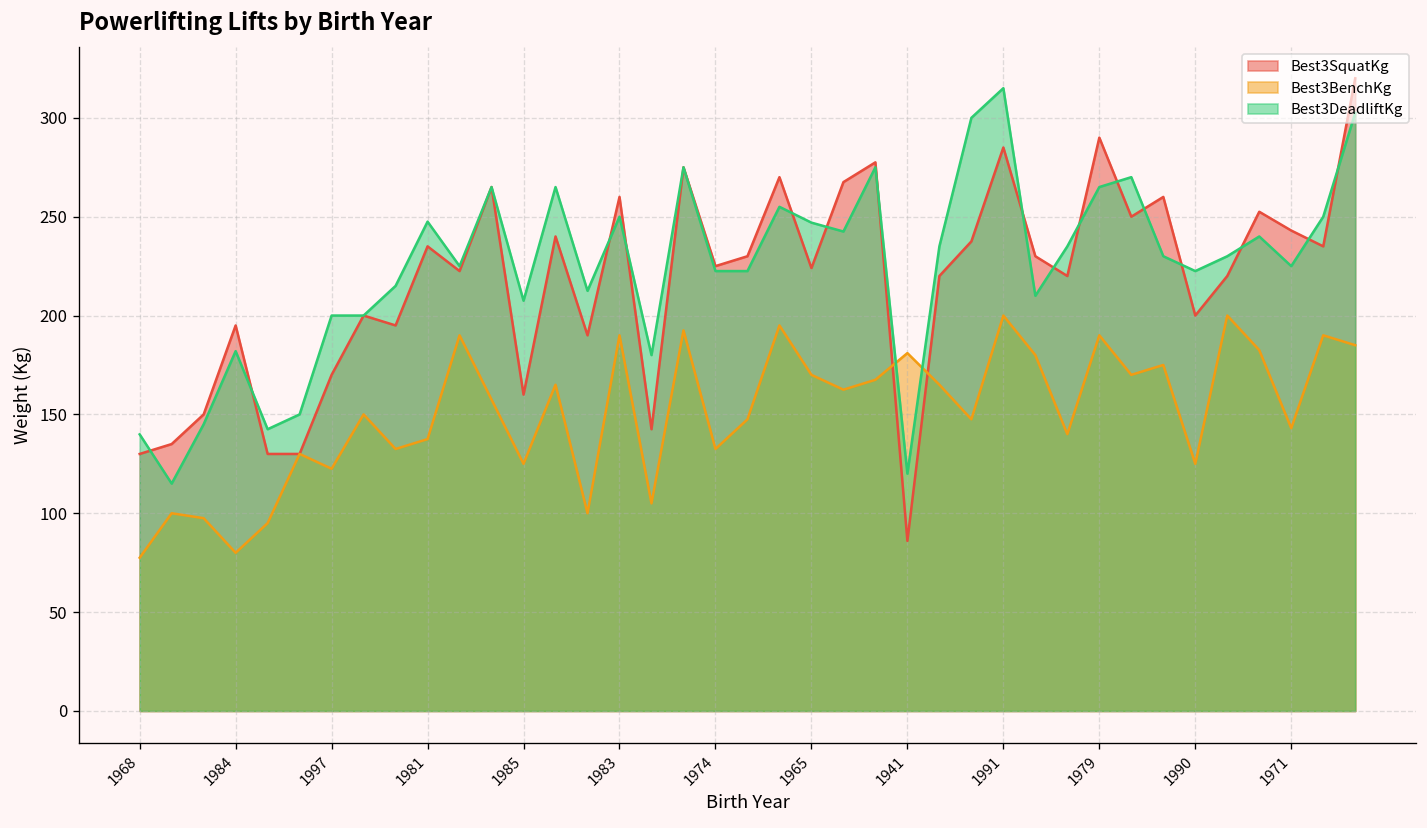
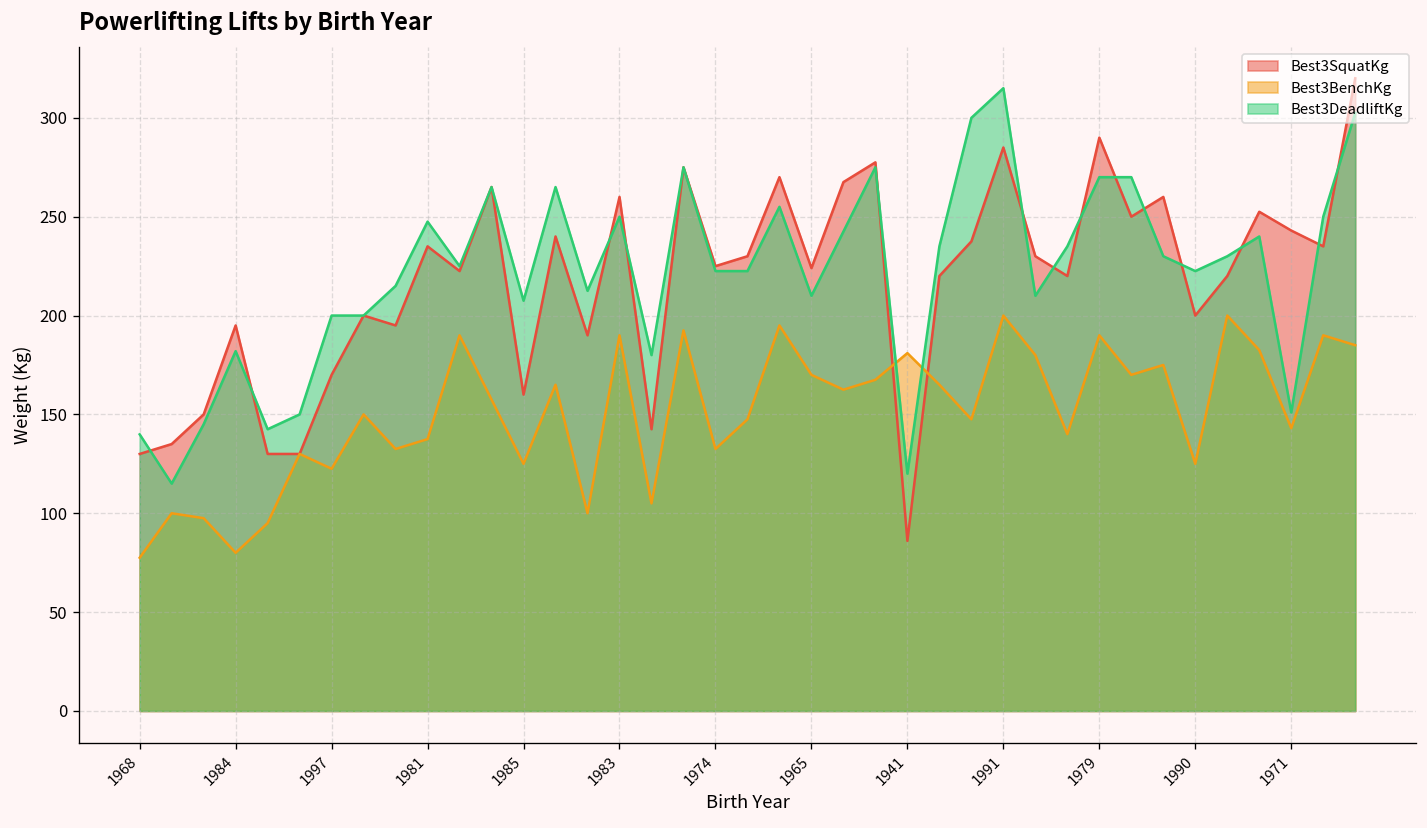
Best3DeadliftKg, 1965: 247 -> 210
Best3DeadliftKg, 1979: 265 -> 270
Best3DeadliftKg, 1971: 225 -> 151
